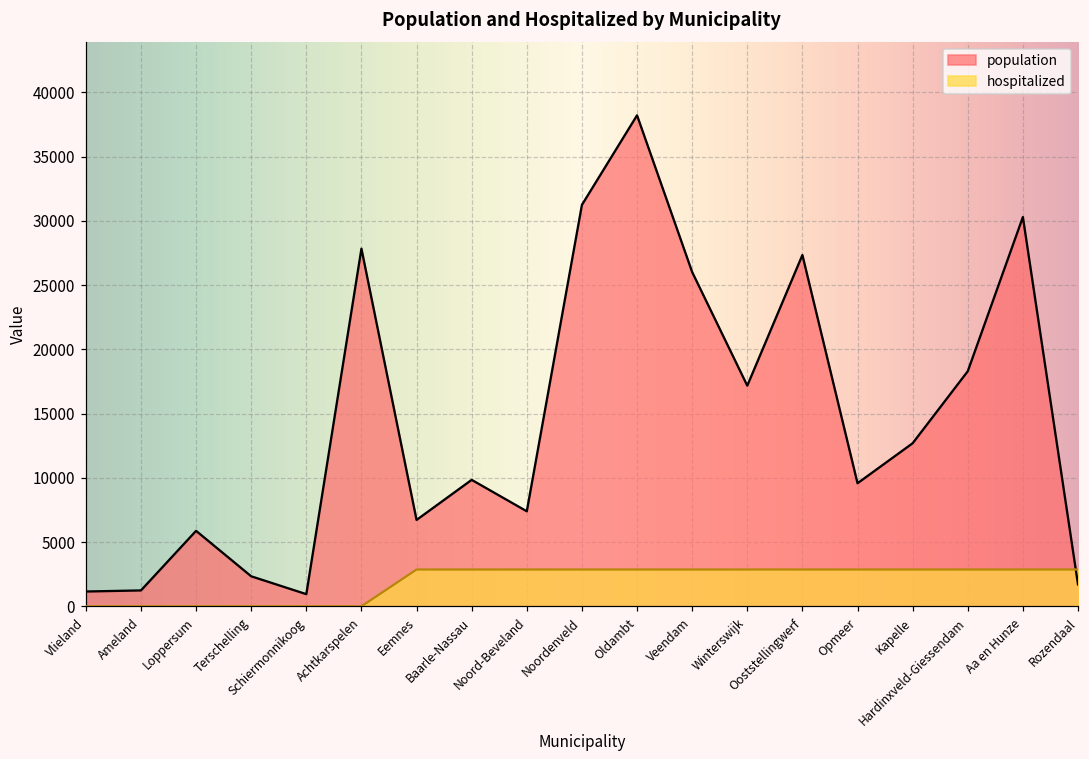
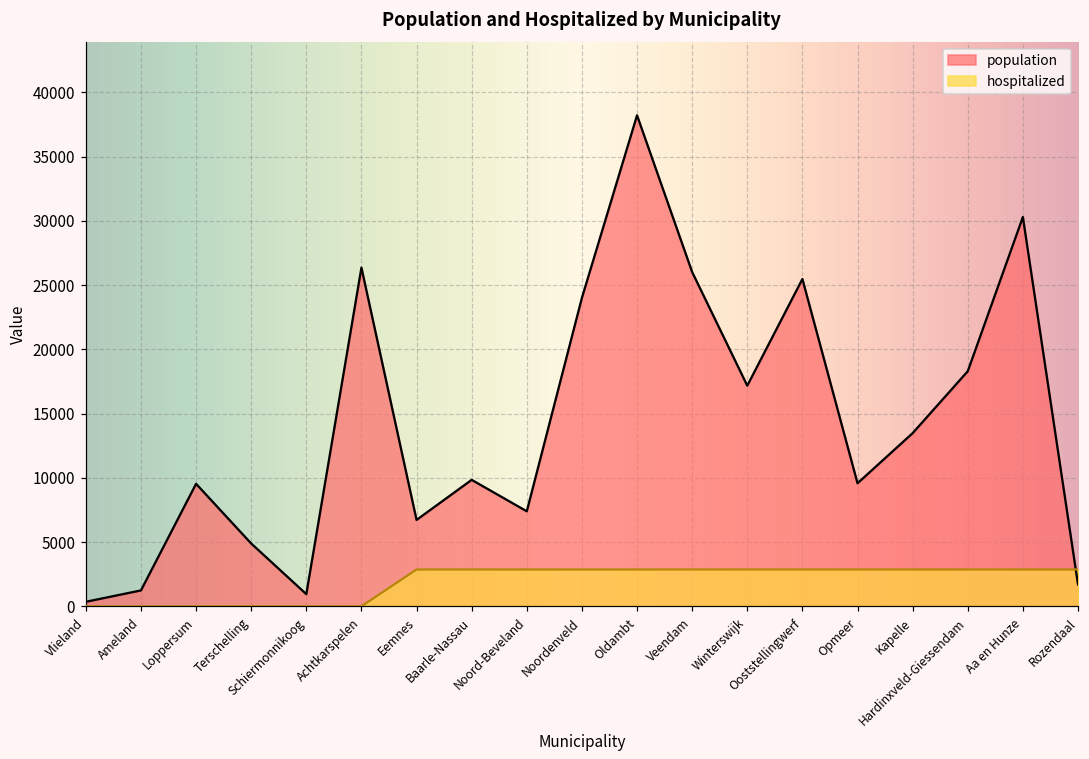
population, Vlieland: 1200 -> 400
population, Loppersum: 5900 -> 9500
population, Terschelling: 2300 -> 4900
population, Achtkarspelen: 27800 -> 26400
population, Noordenveld: 31200 -> 24000
population, Ooststellingwerf: 27300 -> 25500
population, Kapelle: 12700 -> 13500
